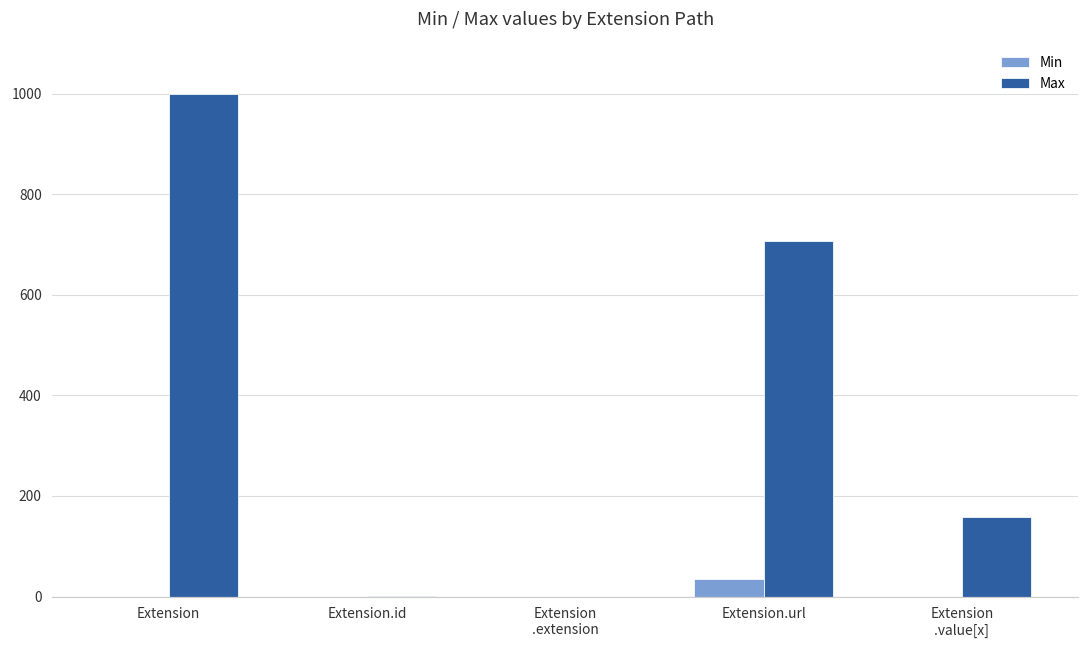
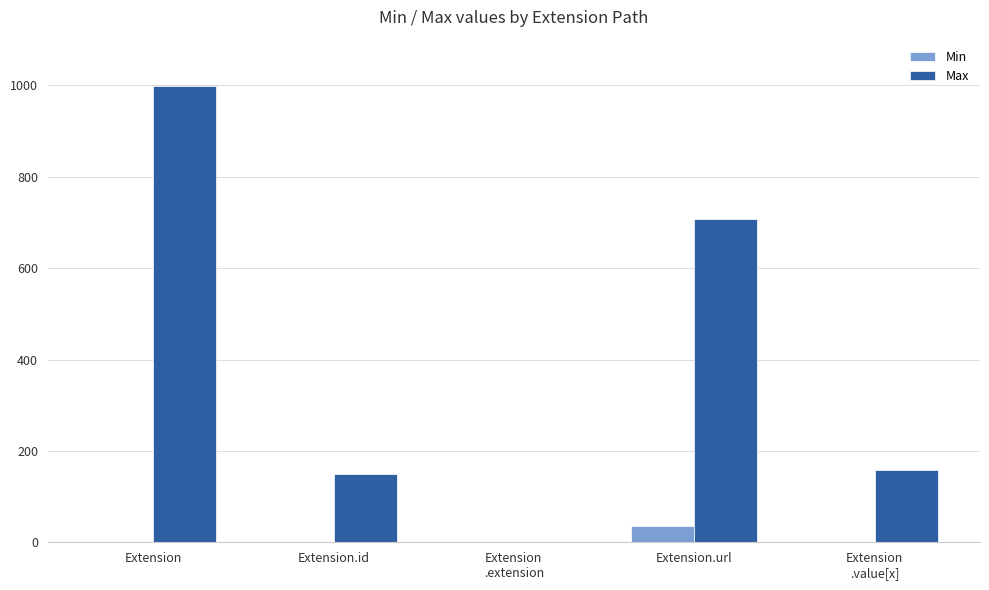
Max, Extension.id: 0 -> 150
